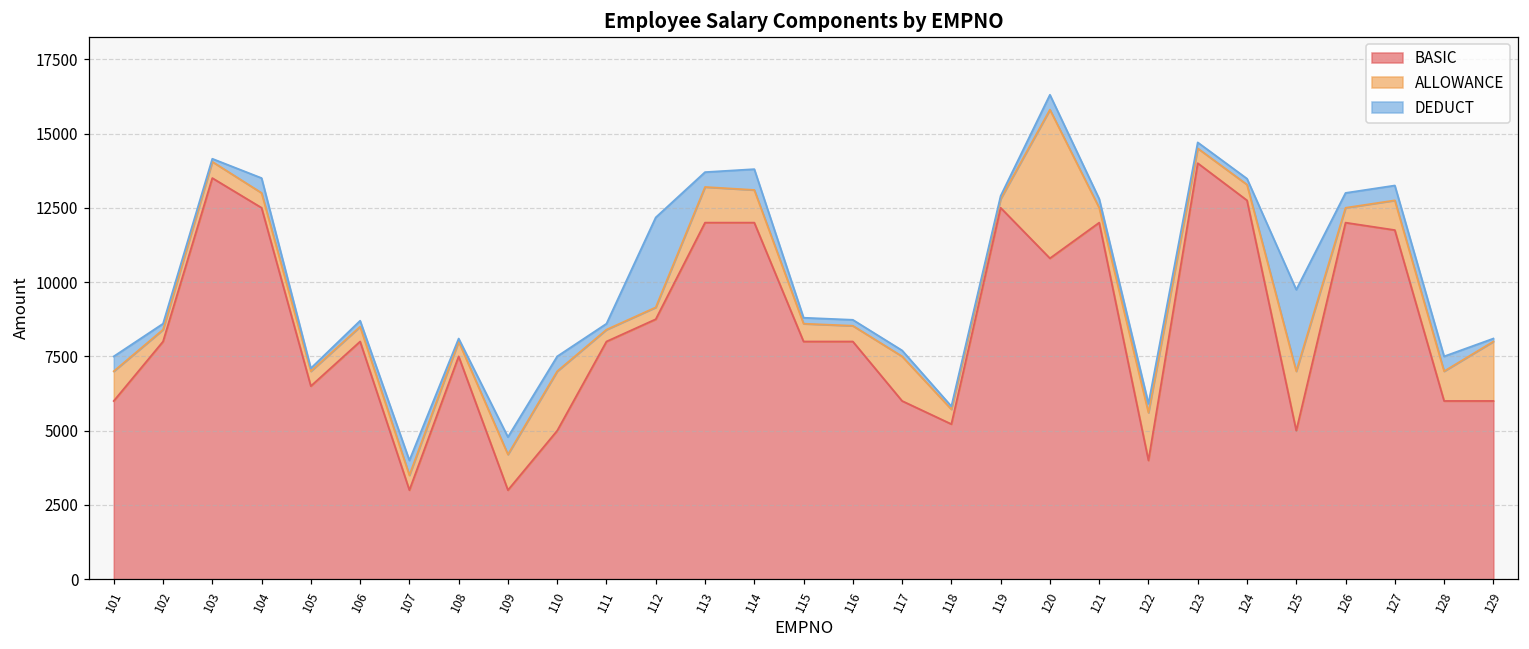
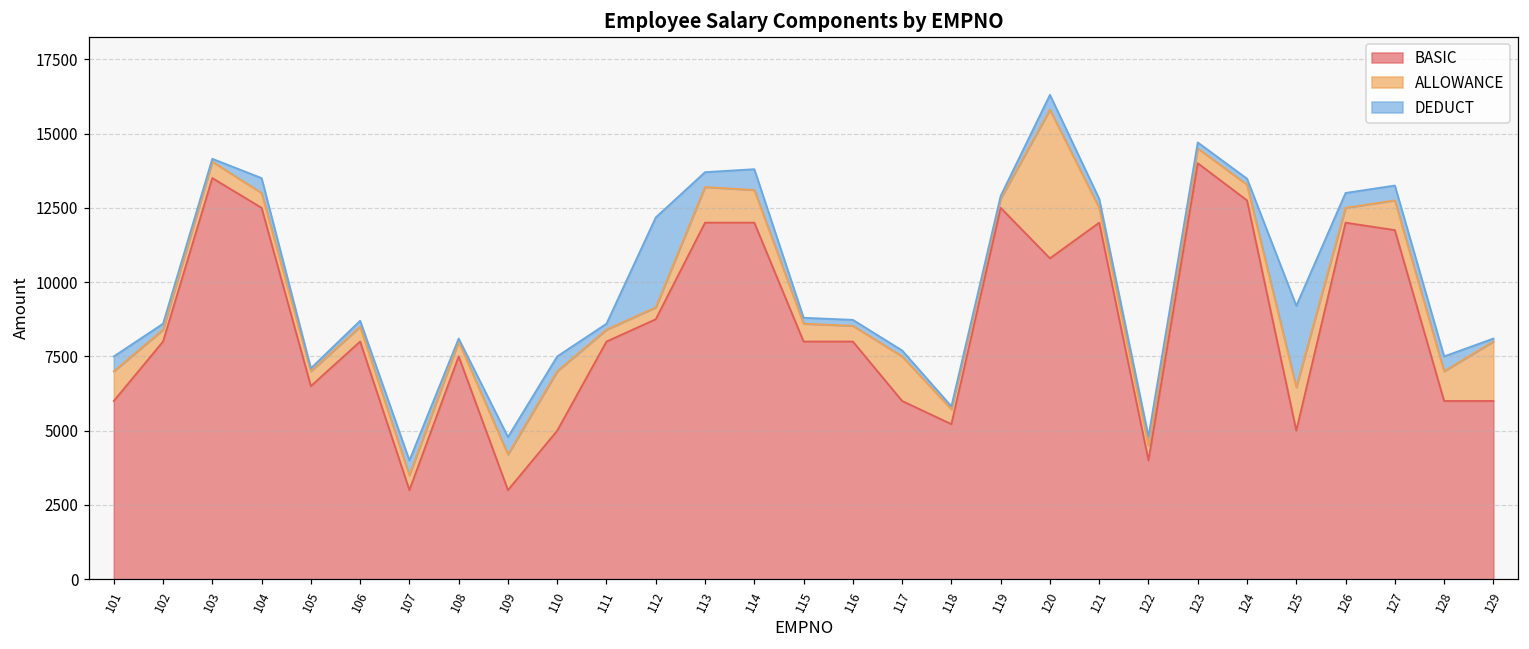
ALLOWANCE, 122: 1600 -> 500
ALLOWANCE, 125: 2000 -> 1500
